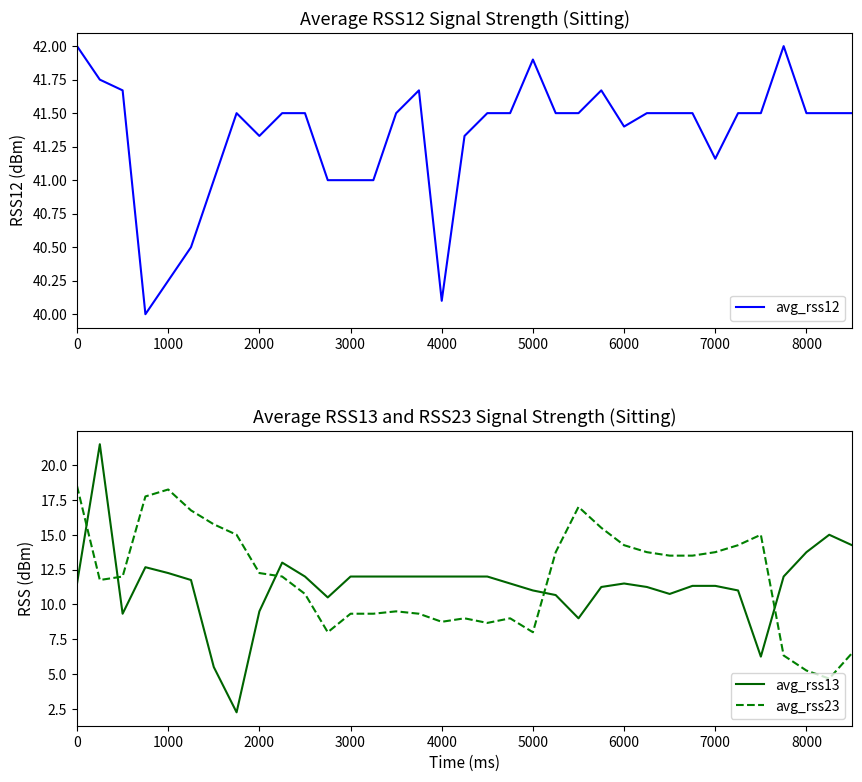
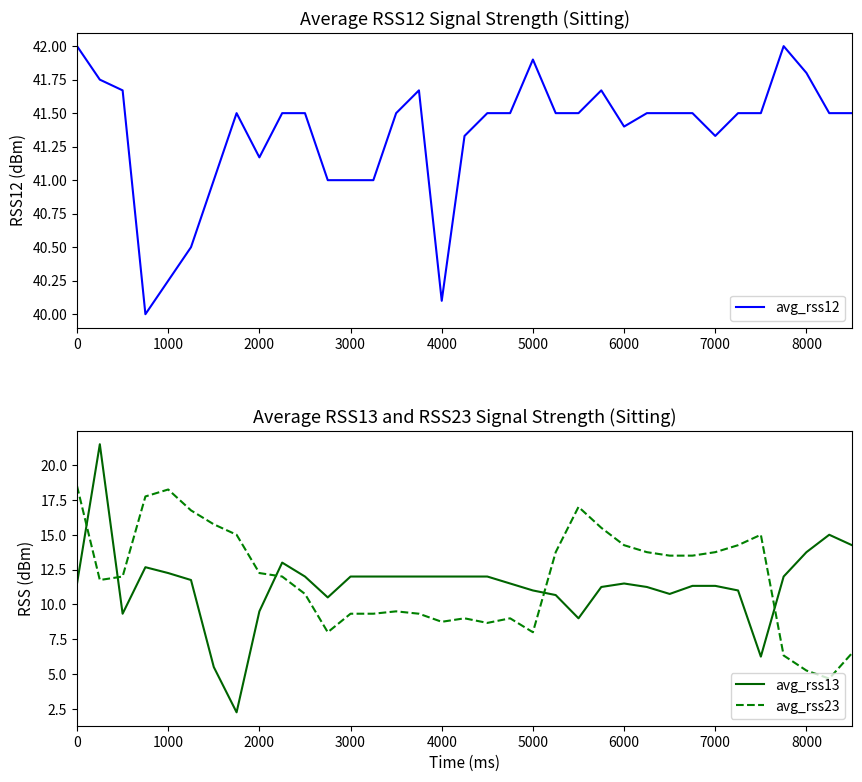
Average RSS12 Signal Strength (Sitting), 2000: 41.33 -> 41.17
Average RSS12 Signal Strength (Sitting), 7000: 41.16 -> 41.33
Average RSS12 Signal Strength (Sitting), 8000: 41.5 -> 41.8
